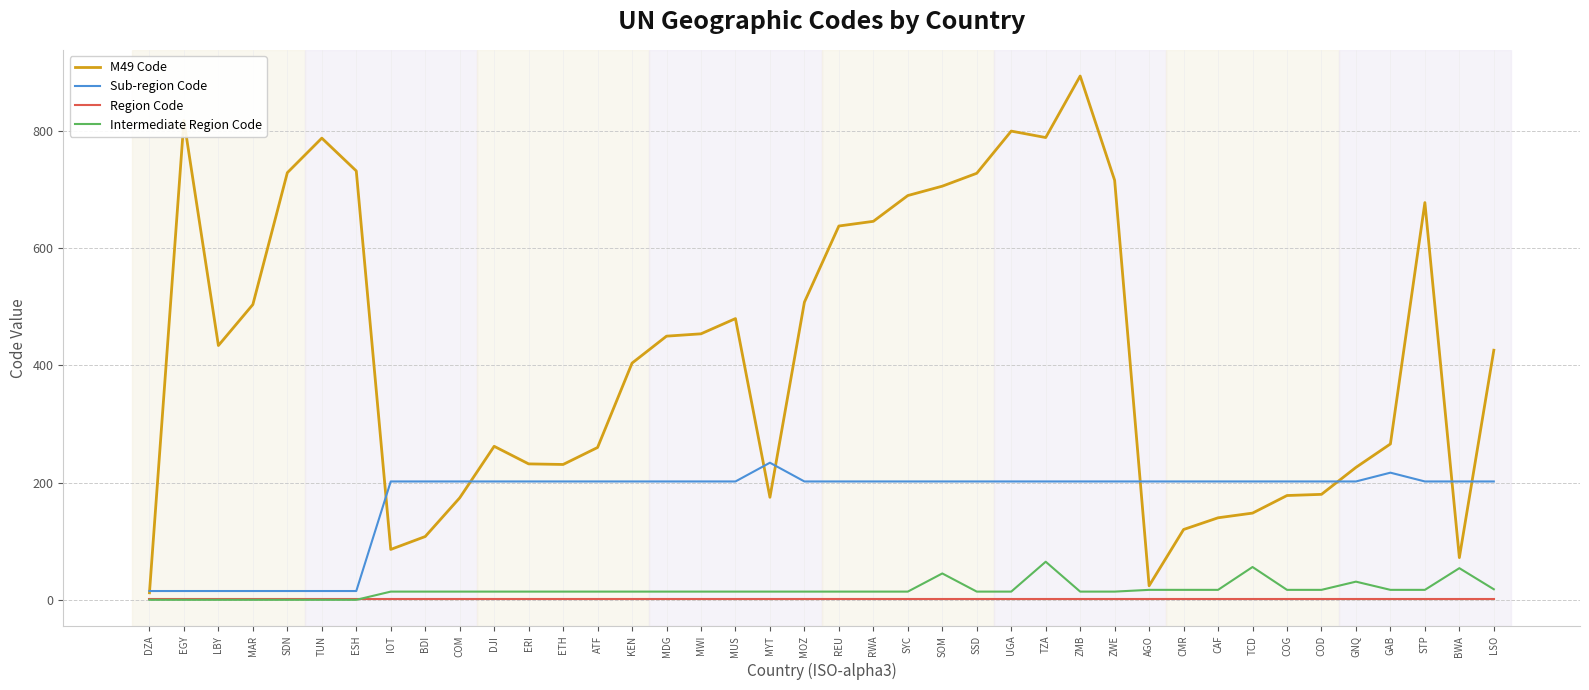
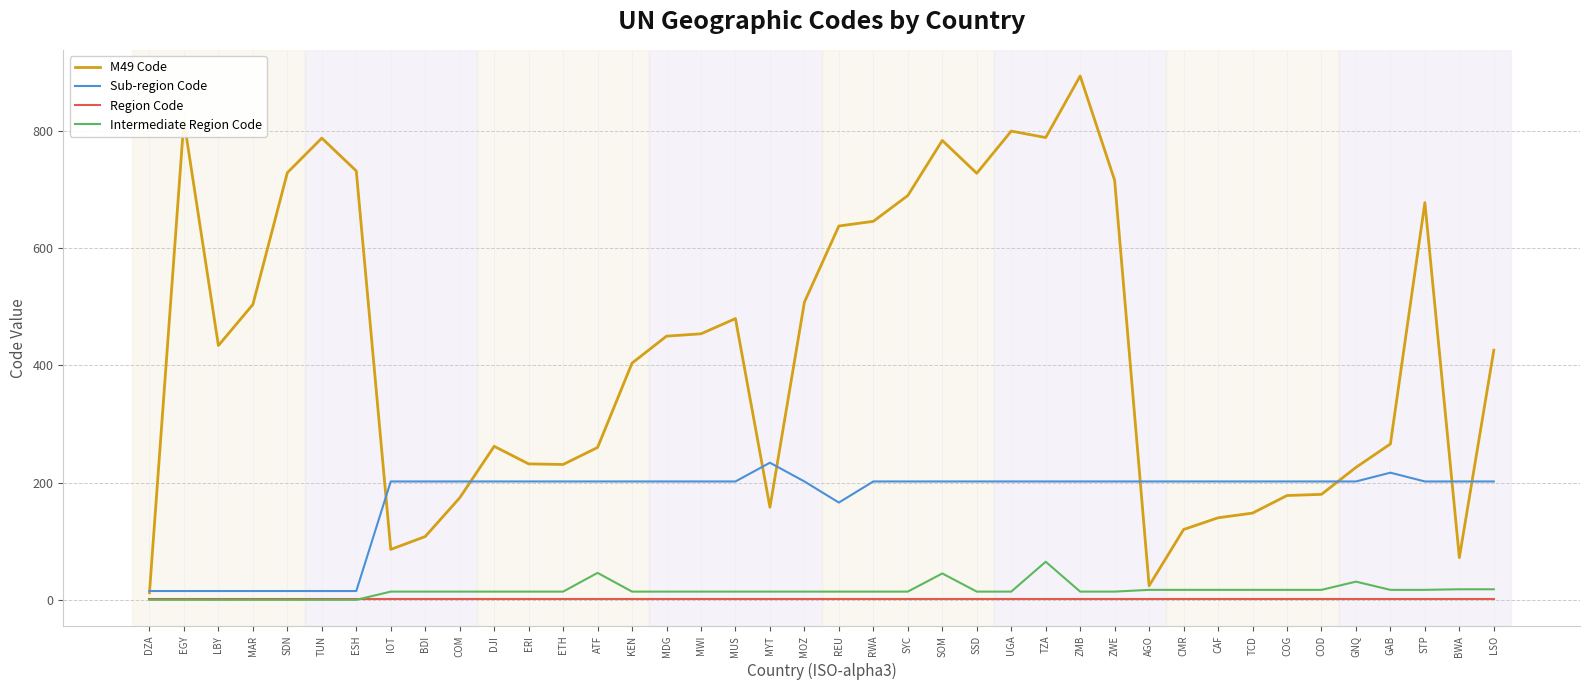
Intermediate Region Code, ATF: 10 -> 50
M49 Code, MYT: 180 -> 160
Sub-region Code, REU: 200 -> 170
M49 Code, SOM: 710 -> 780
Intermediate Region Code, TCD: 60 -> 20
Intermediate Region Code, BWA: 50 -> 20
